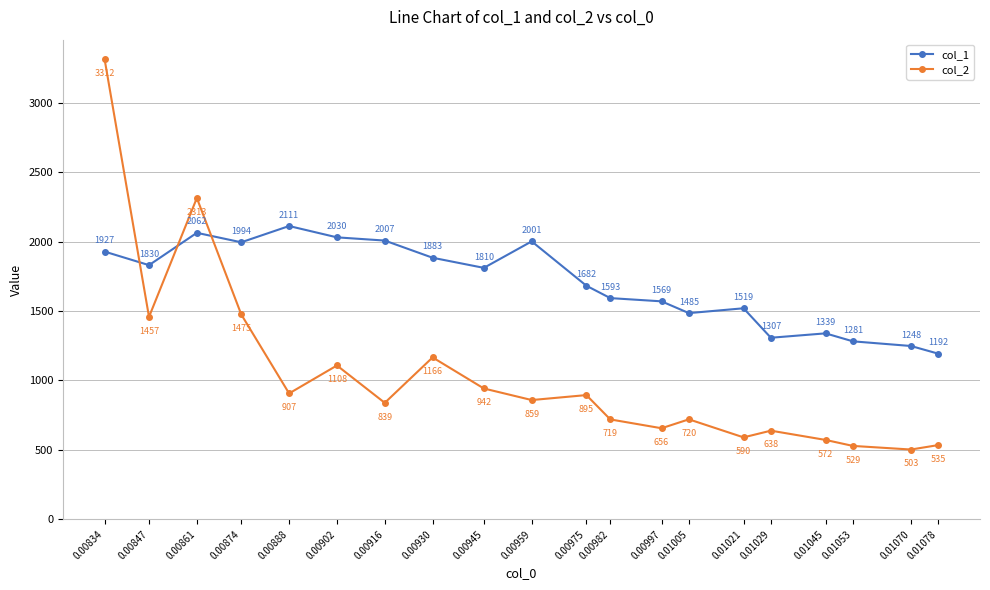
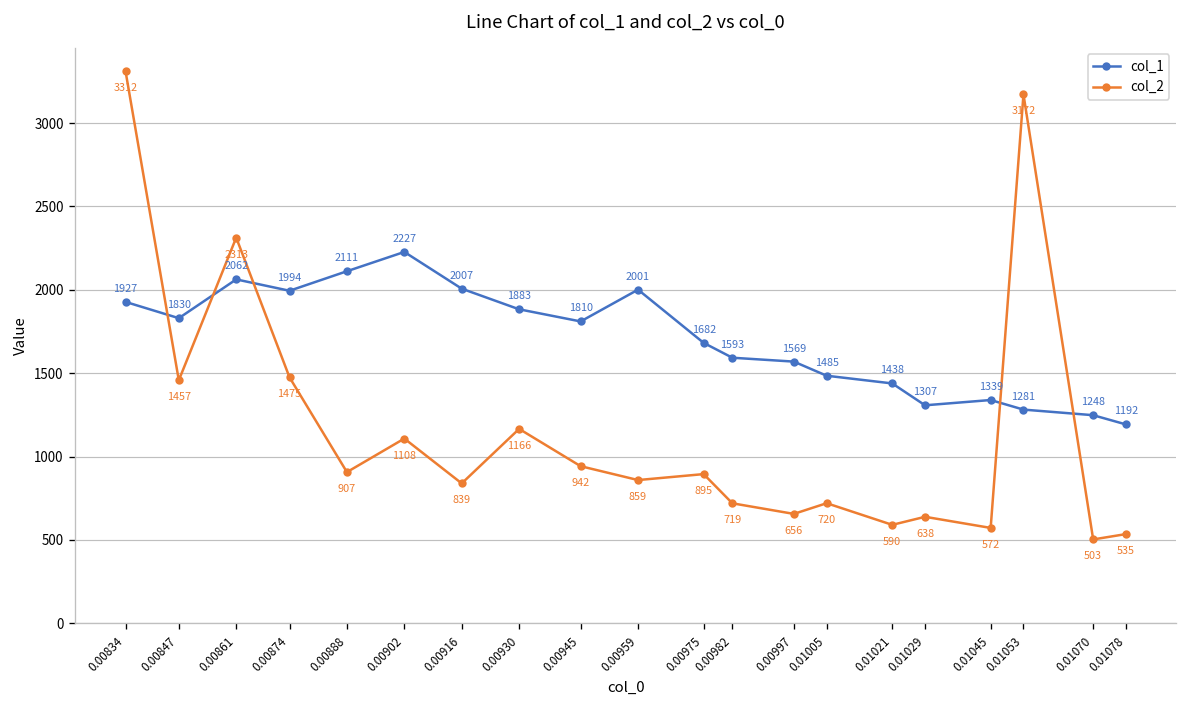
col_1, 0.00902: 2030 -> 2227
col_1, 0.01021: 1519 -> 1438
col_2, 0.01053: 529 -> 3172
